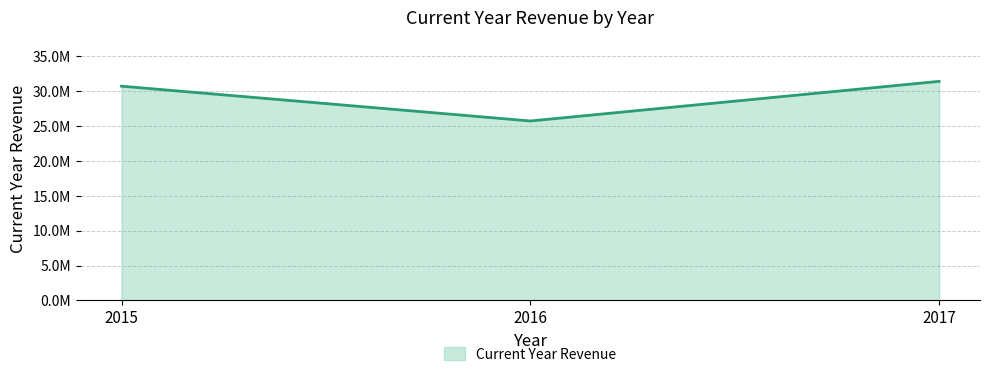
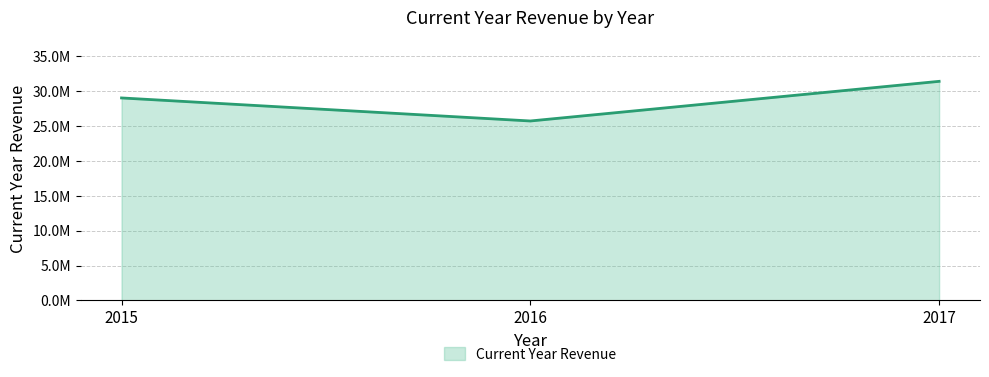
2015: 31000000 -> 29000000
